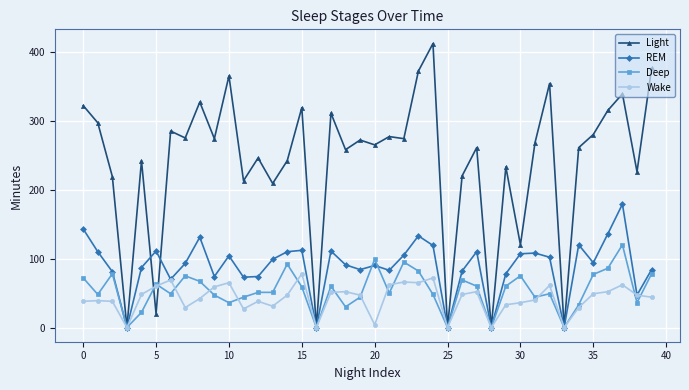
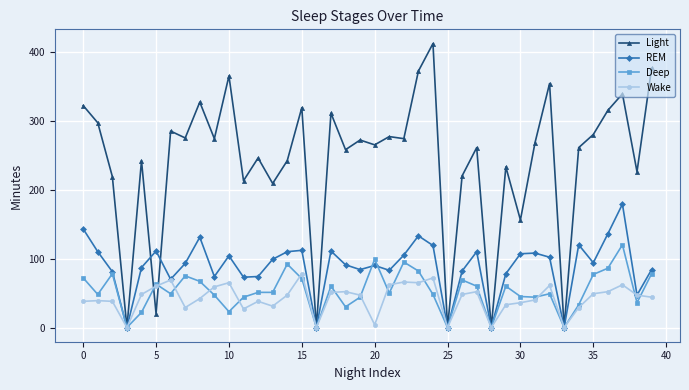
Deep, 10: 40 -> 20
Deep, 15: 60 -> 70
Light, 30: 120 -> 160
Deep, 30: 80 -> 50
